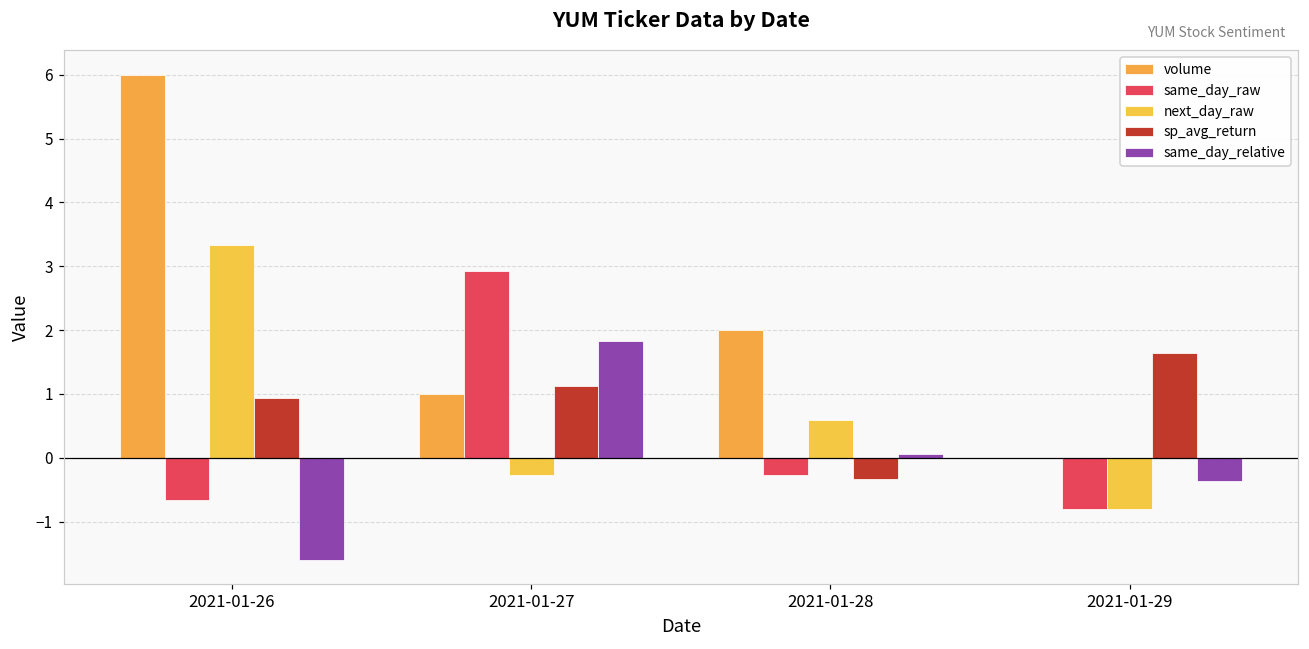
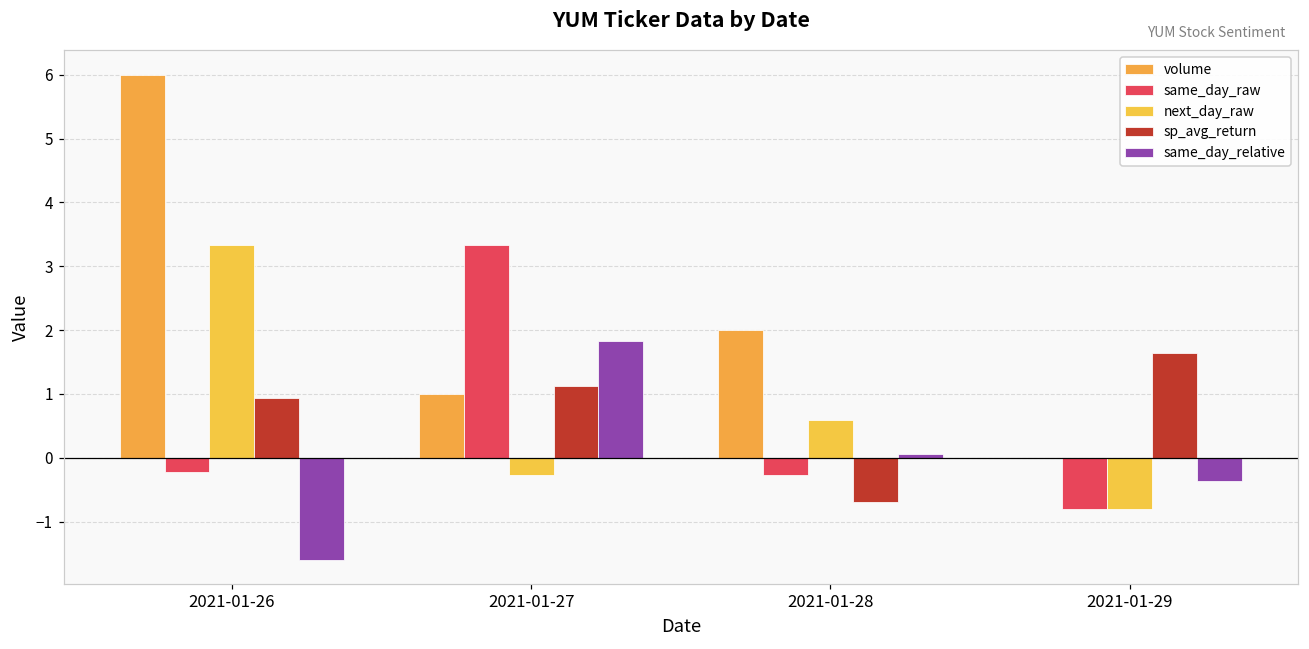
same_day_raw, 2021-01-26: -0.7 -> -0.2
same_day_raw, 2021-01-27: 2.9 -> 3.3
sp_avg_return, 2021-01-28: -0.3 -> -0.7
